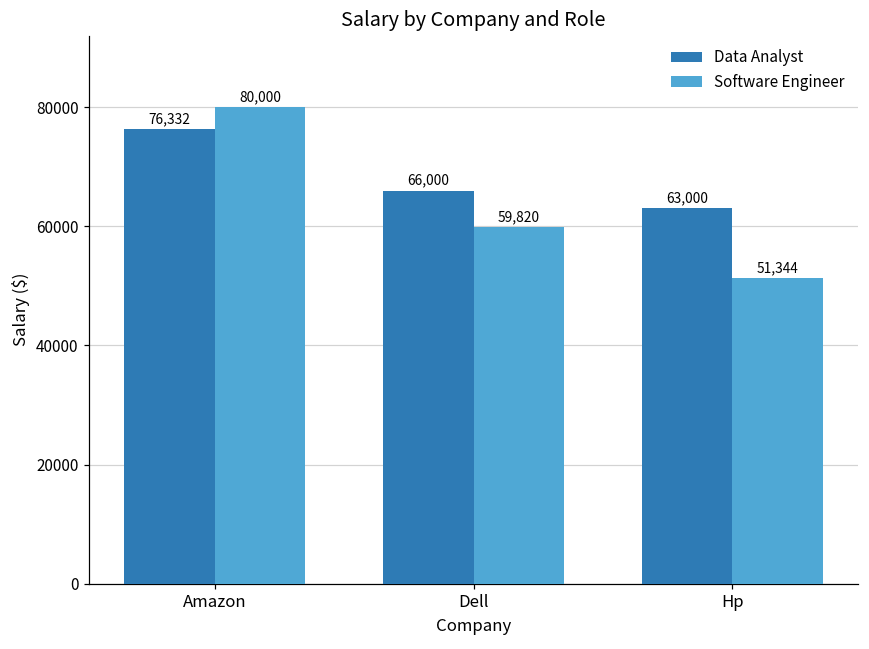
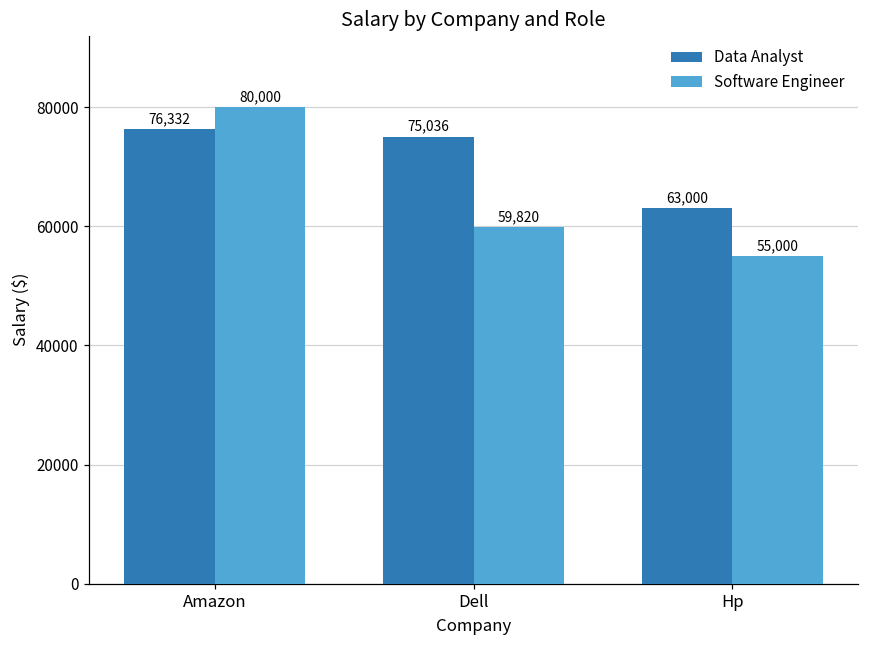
Data Analyst, Dell: 66,000 -> 75,036
Software Engineer, Hp: 51,344 -> 55,000
